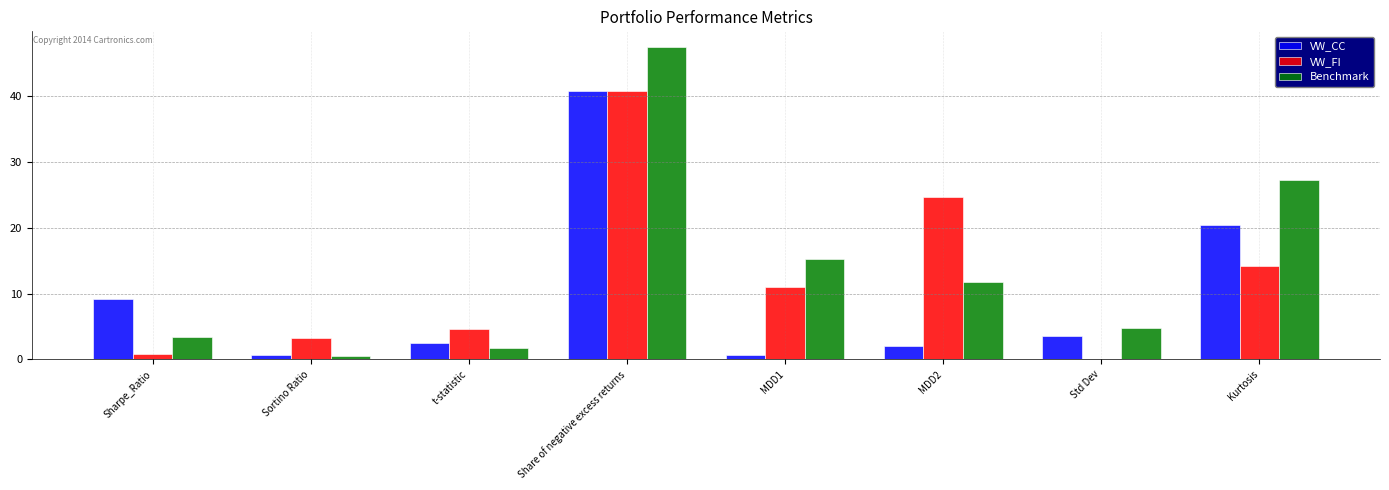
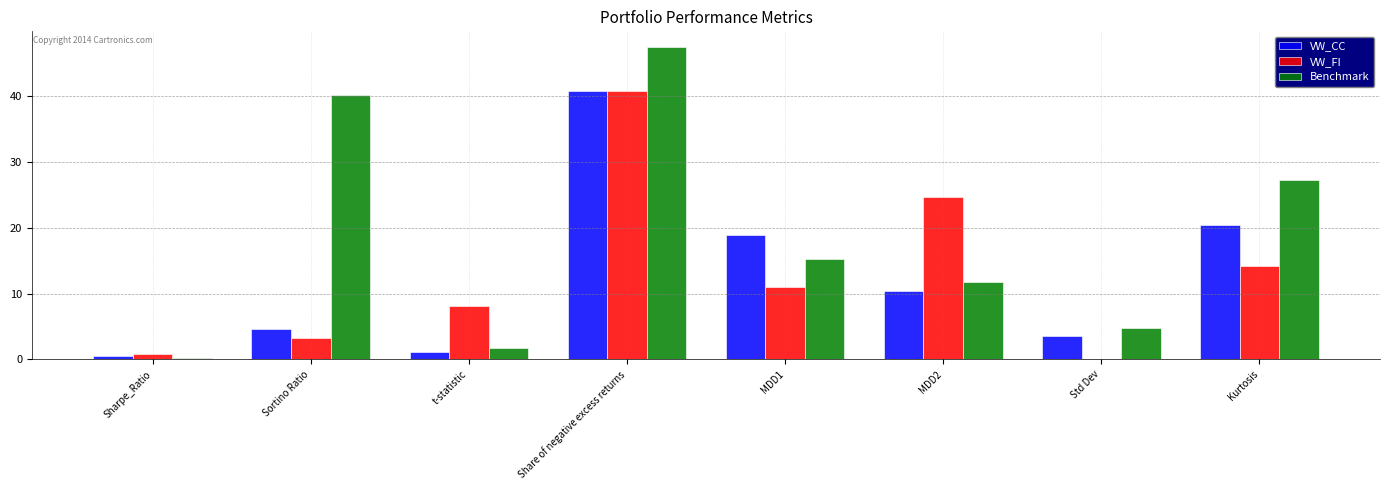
VW_CC, Sharpe_Ratio: 9 -> 0
Benchmark, Sharpe_Ratio: 3 -> 0
VW_CC, Sortino Ratio: 1 -> 5
Benchmark, Sortino Ratio: 1 -> 40
VW_CC, t-statistic: 3 -> 1
VW_FI, t-statistic: 5 -> 8
VW_CC, MDD1: 1 -> 19
VW_CC, MDD2: 2 -> 10
